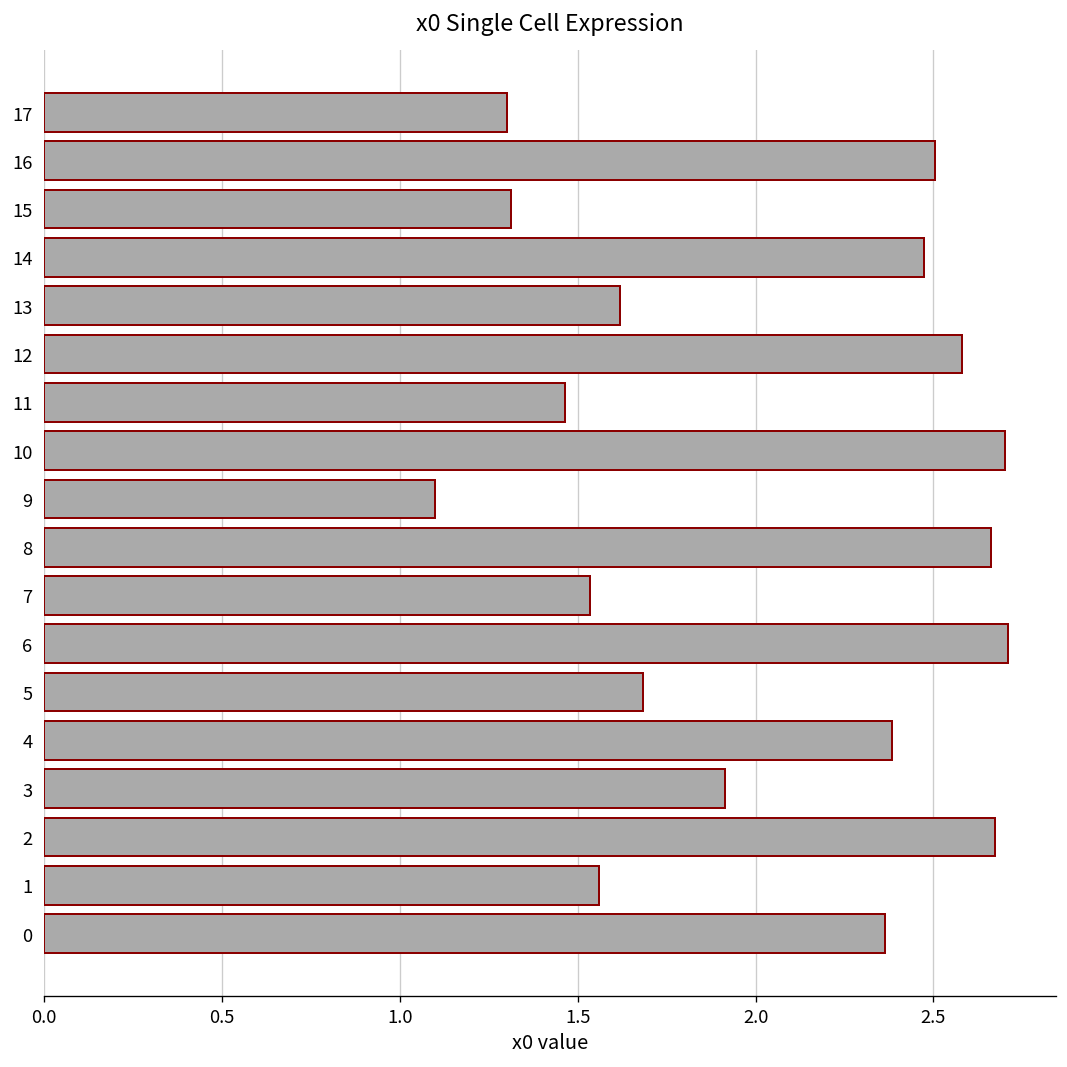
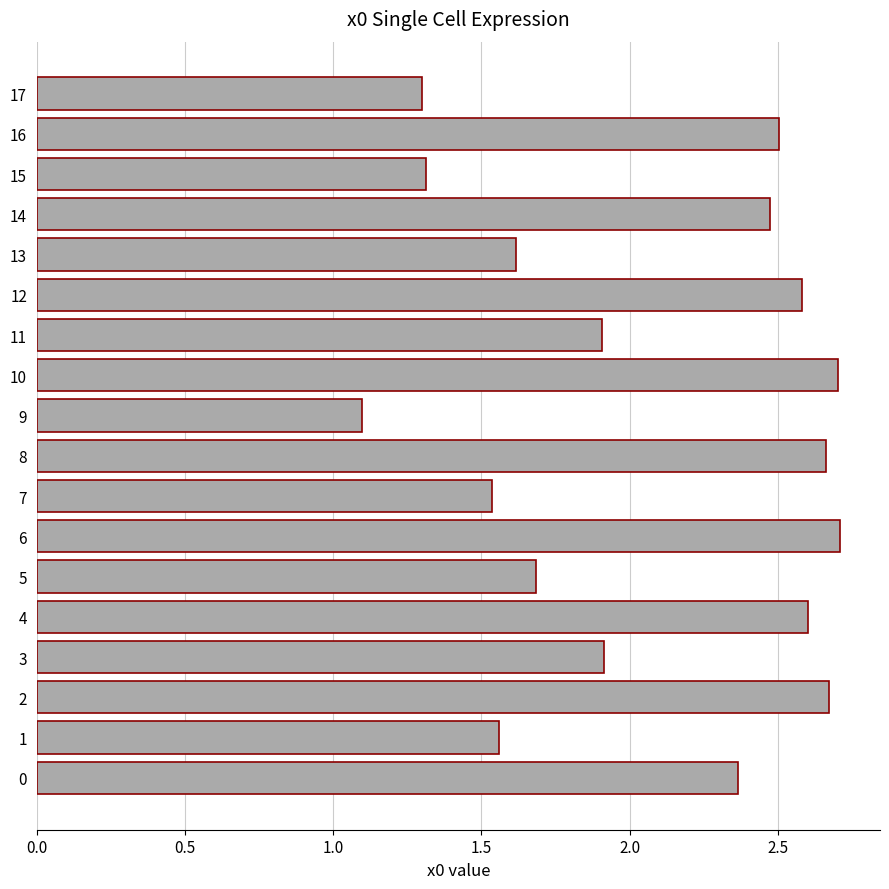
11: 1.47 -> 1.91
4: 2.38 -> 2.60
